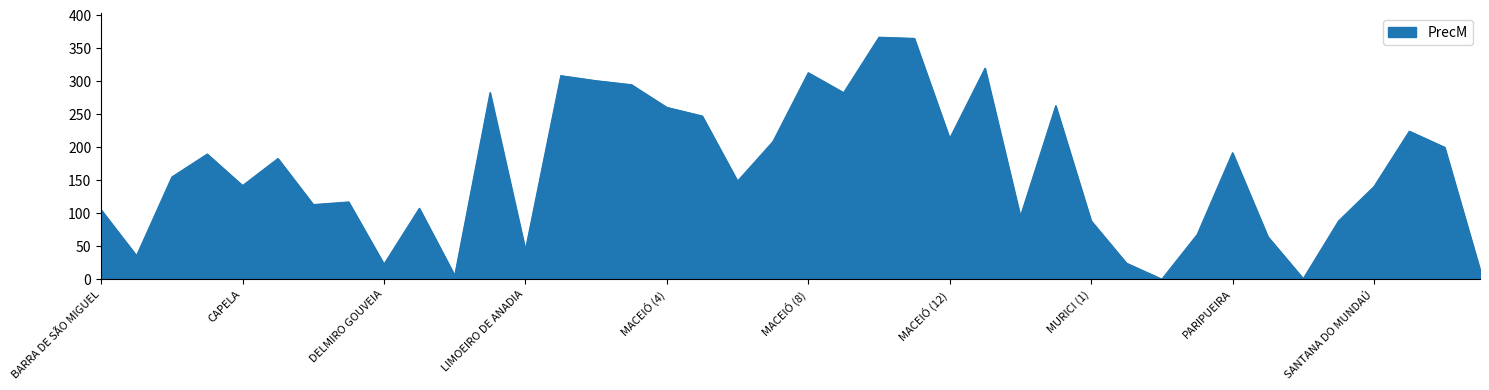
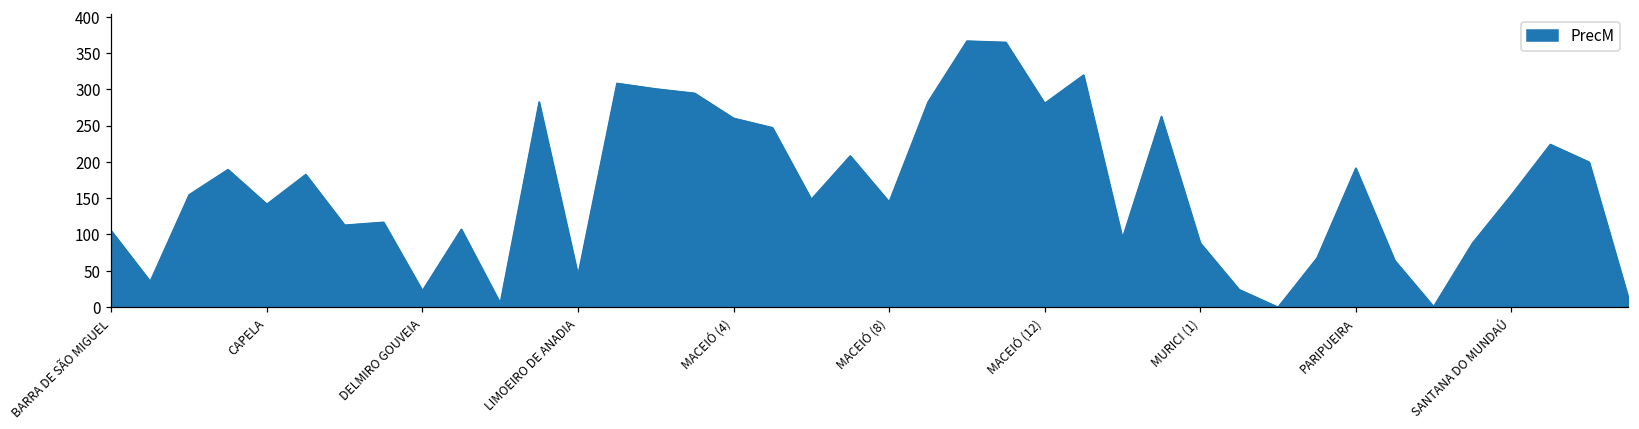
MACEIÓ (8): 310 -> 150
MACEIÓ (12): 210 -> 280
SANTANA DO MUNDAÚ: 140 -> 150
